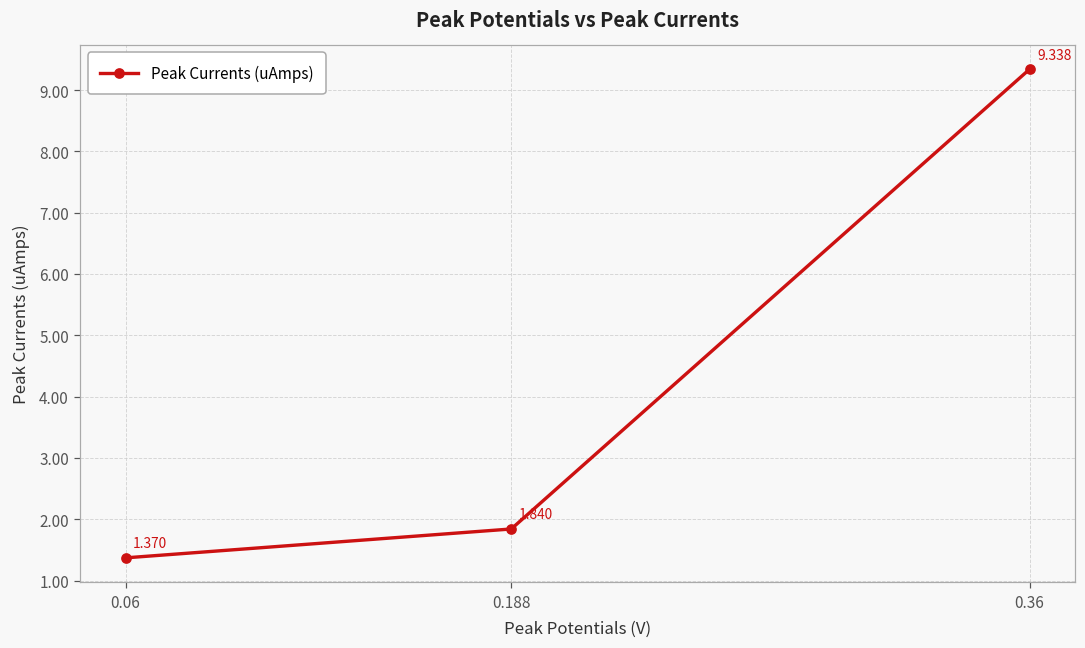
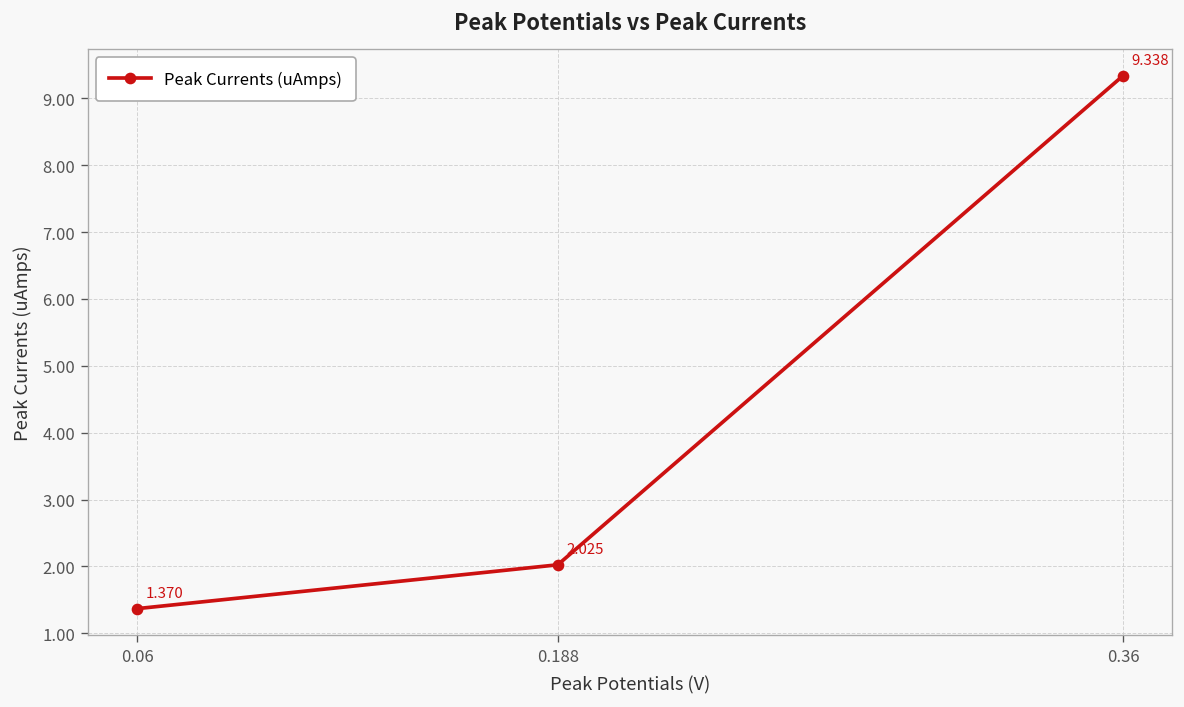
0.188: 1.840 -> 2.025
